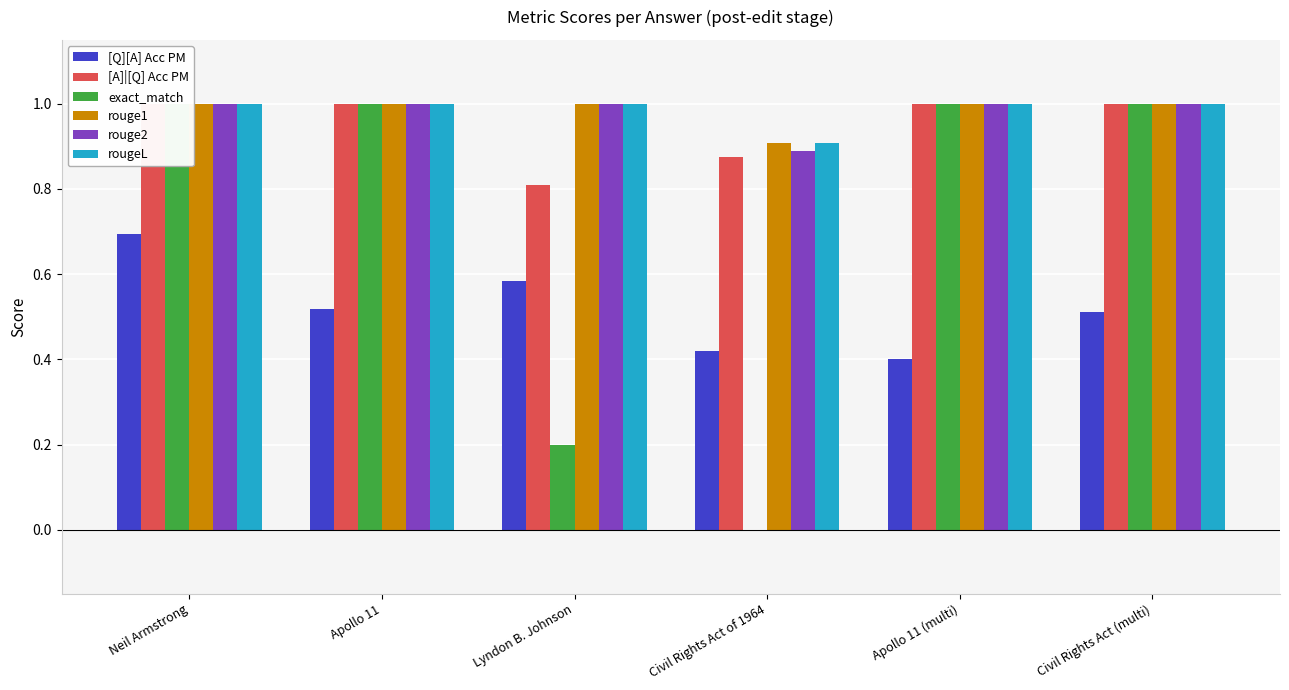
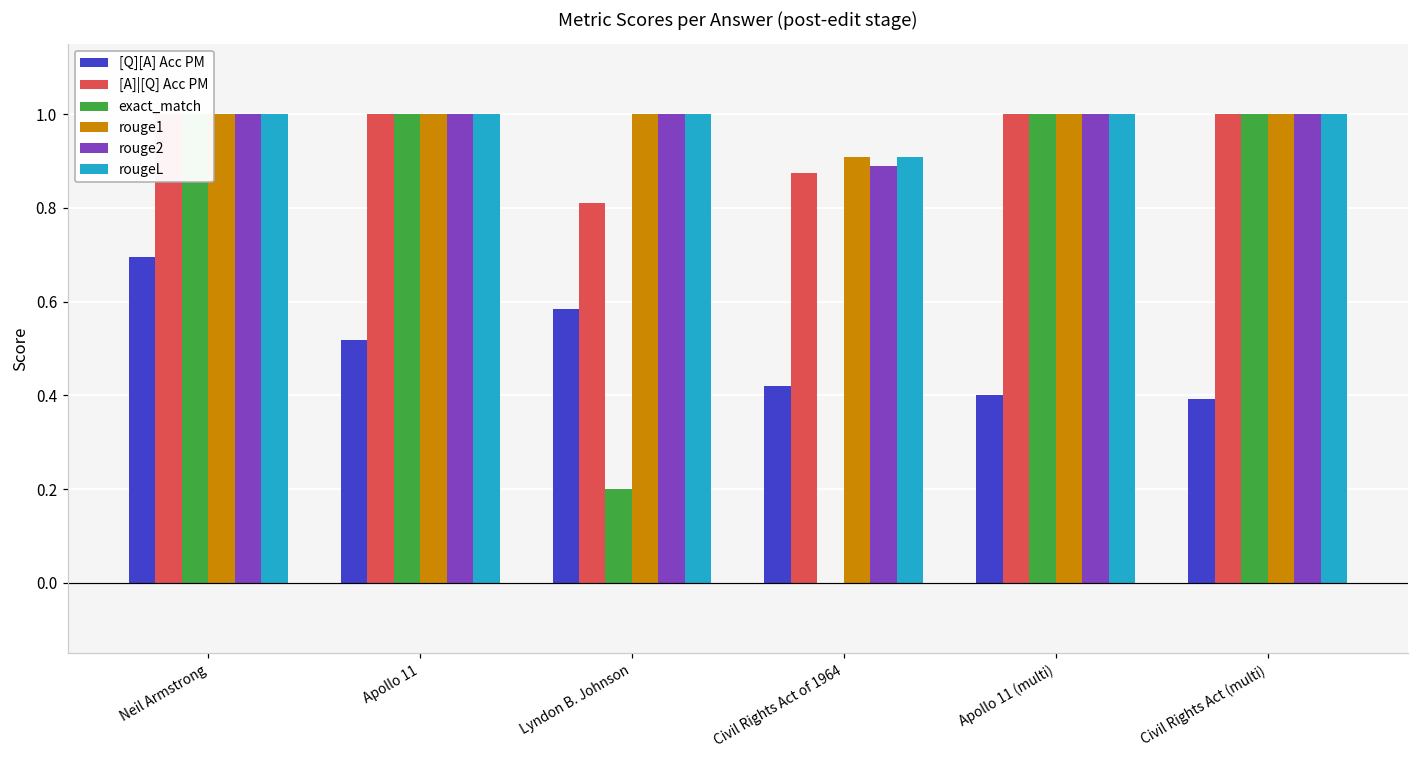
[Q][A] Acc PM, Civil Rights Act (multi): 0.51 -> 0.39
